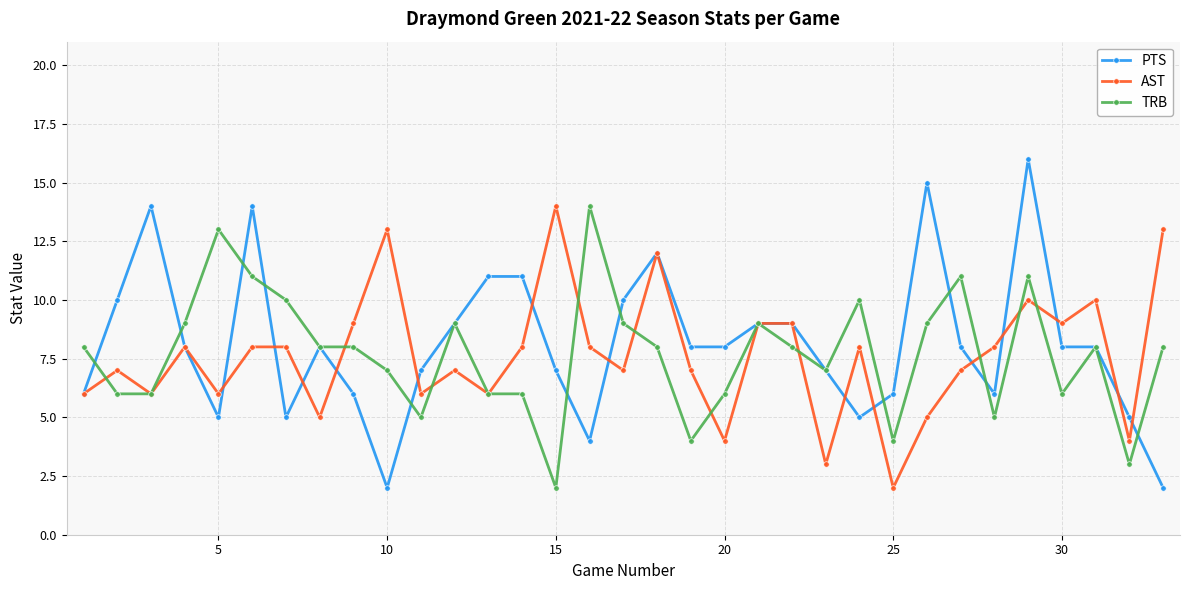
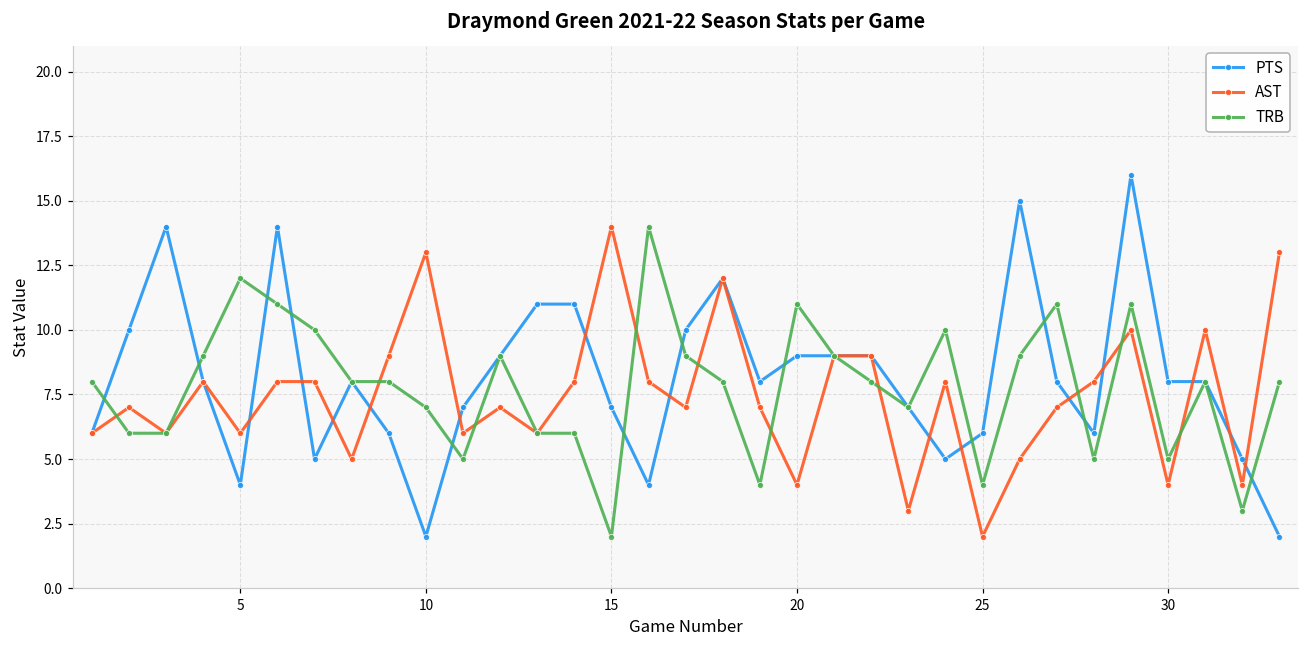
PTS, 5: 5 -> 4
TRB, 5: 13 -> 12
PTS, 20: 8 -> 9
TRB, 20: 6 -> 11
AST, 30: 9 -> 4
TRB, 30: 6 -> 5
